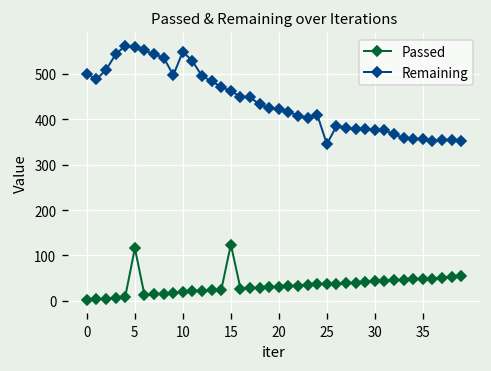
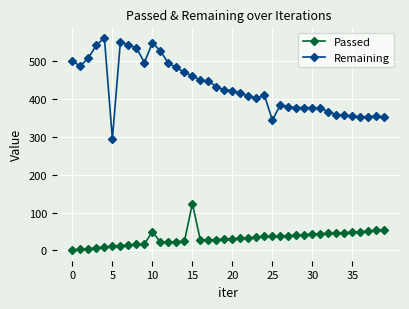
Passed, 5: 120 -> 10
Remaining, 5: 560 -> 300
Passed, 10: 20 -> 50
